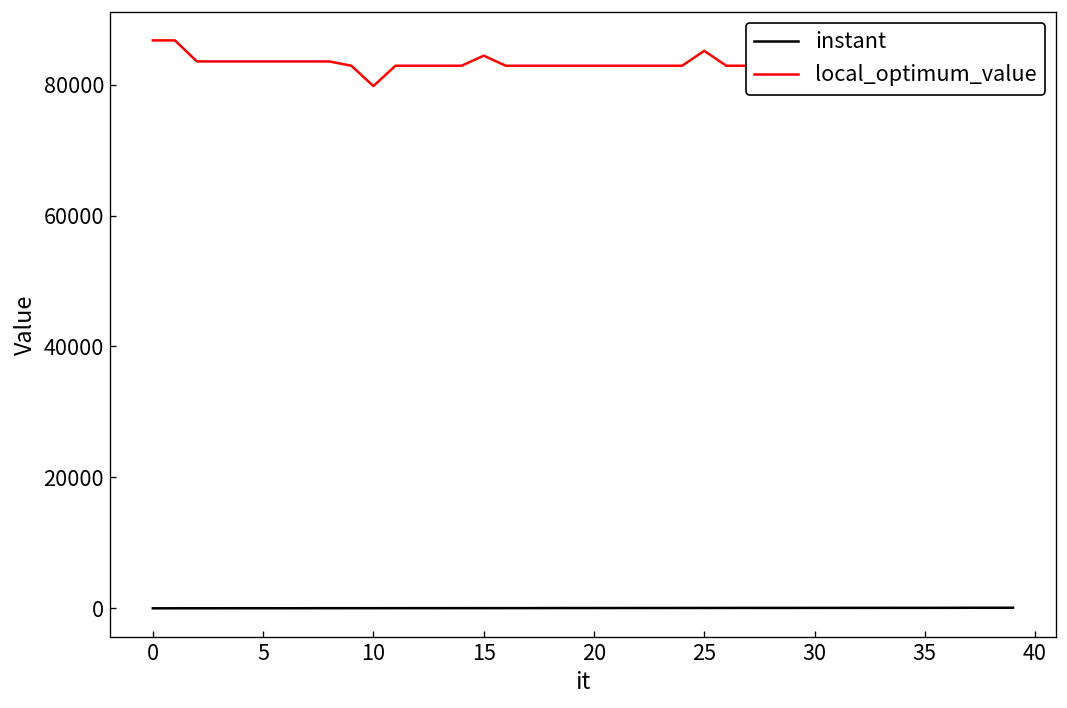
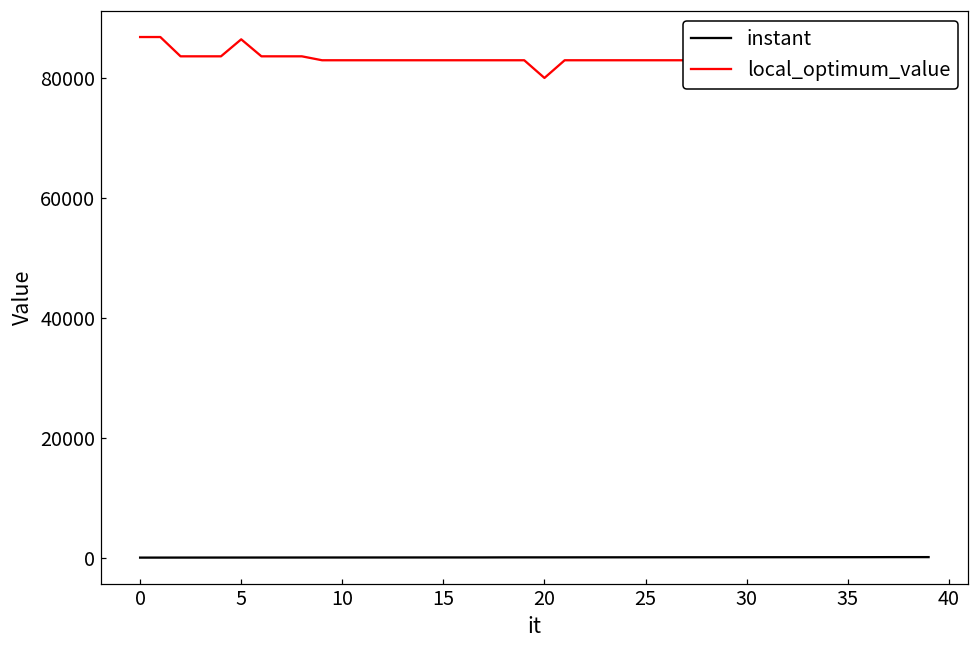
local_optimum_value, 5: 84000 -> 86000
local_optimum_value, 10: 80000 -> 83000
local_optimum_value, 15: 84000 -> 83000
local_optimum_value, 20: 83000 -> 80000
local_optimum_value, 25: 85000 -> 83000
